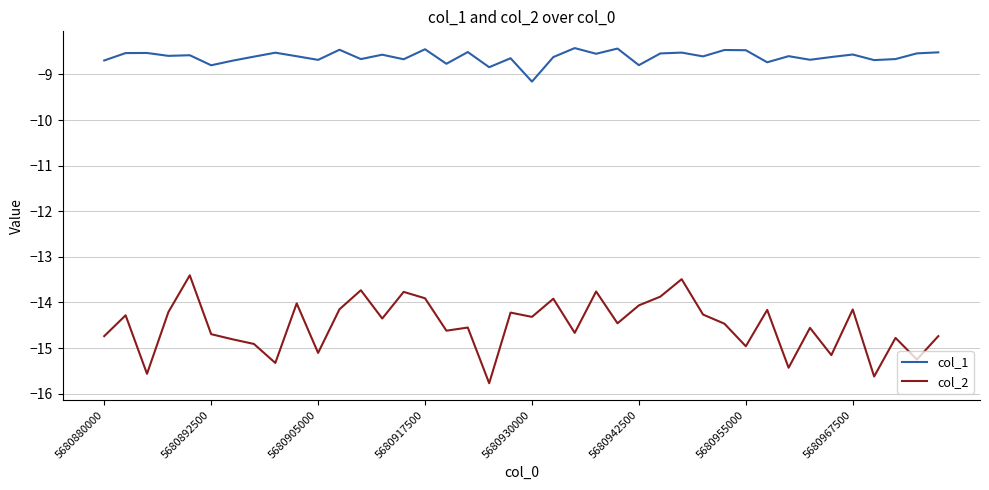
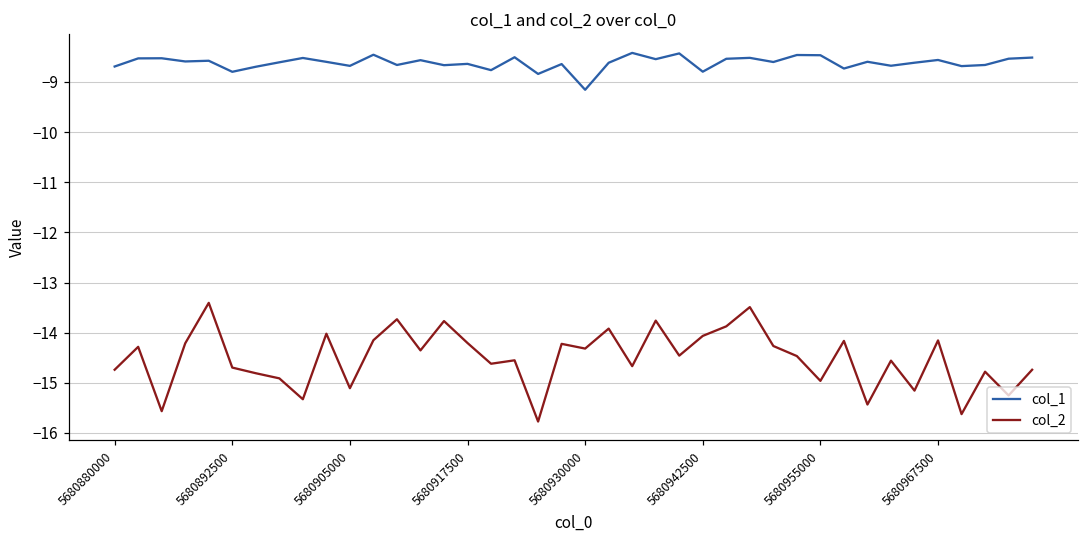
col_1, 5680917500: -8.4 -> -8.6
col_2, 5680917500: -13.9 -> -14.2
